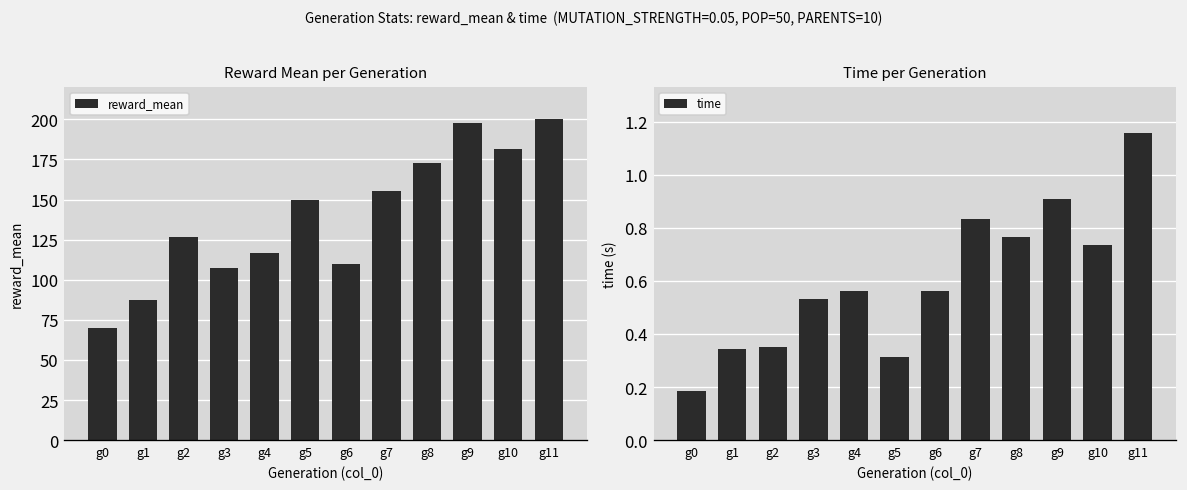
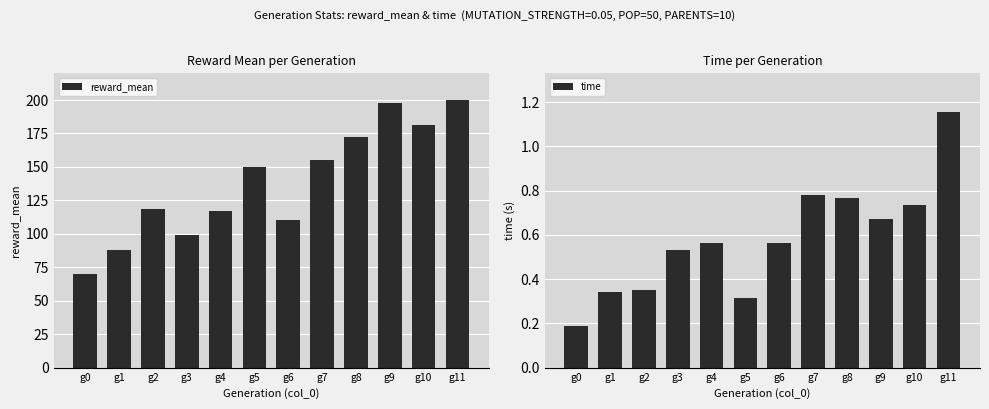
Reward Mean per Generation, g2: 127 -> 118
Reward Mean per Generation, g3: 108 -> 99
Time per Generation, g7: 0.84 -> 0.78
Time per Generation, g9: 0.91 -> 0.67
